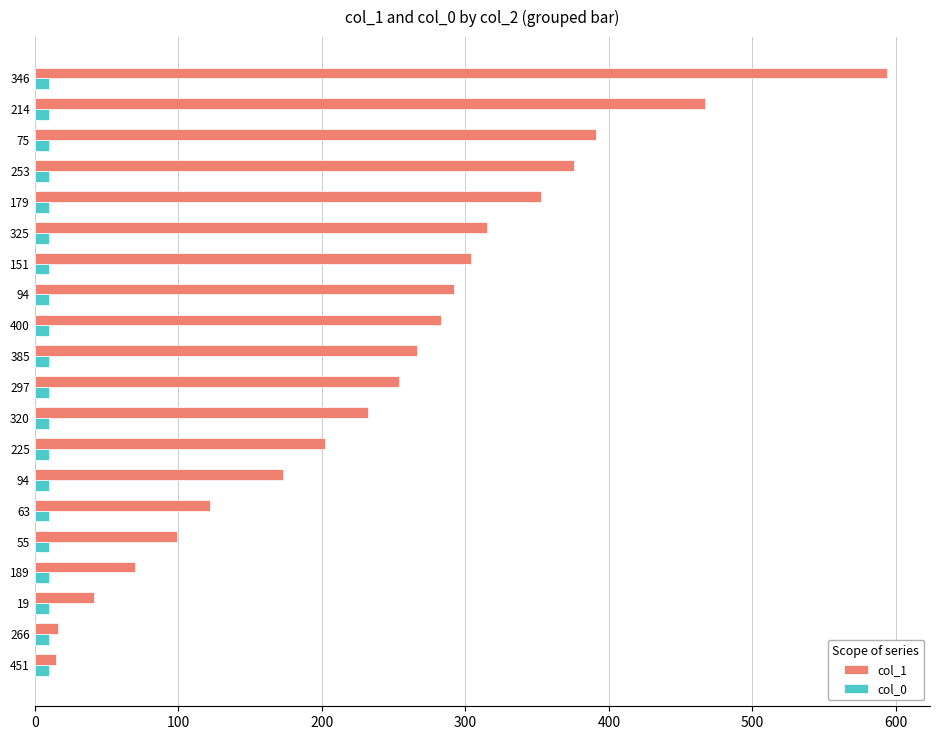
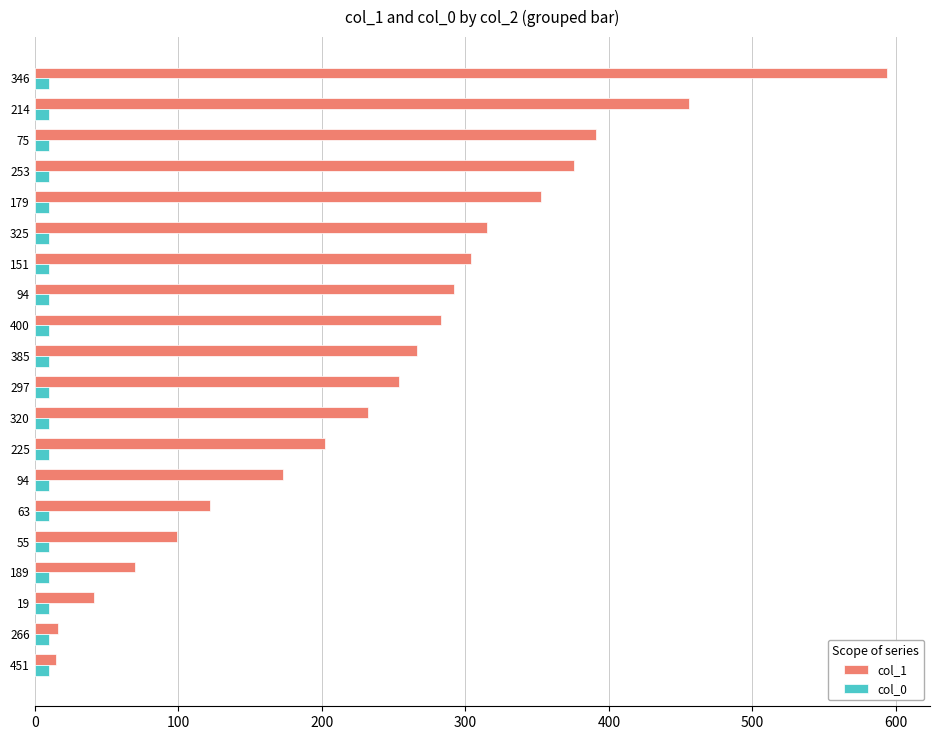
col_1, 214: 467 -> 456
